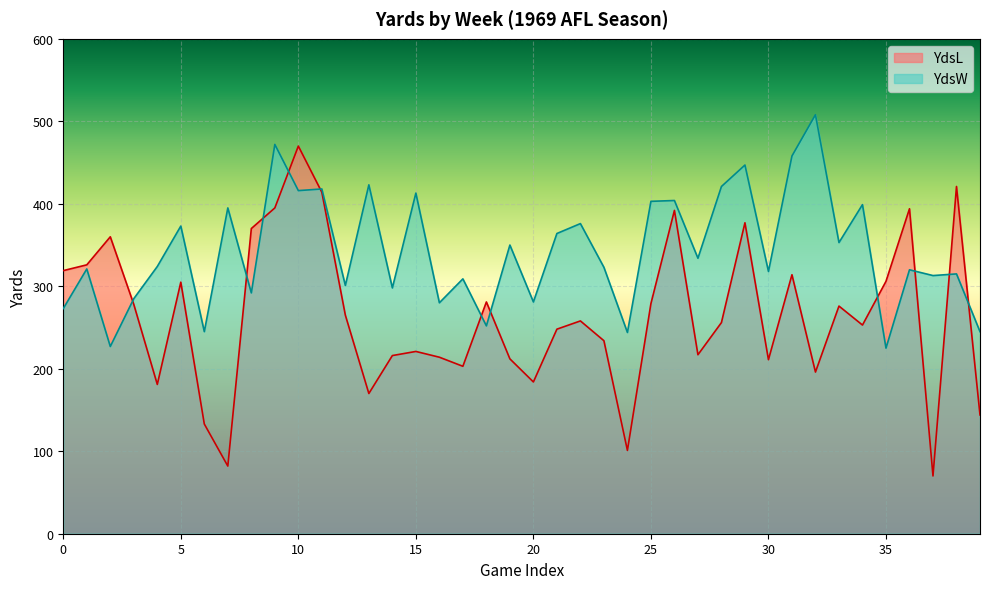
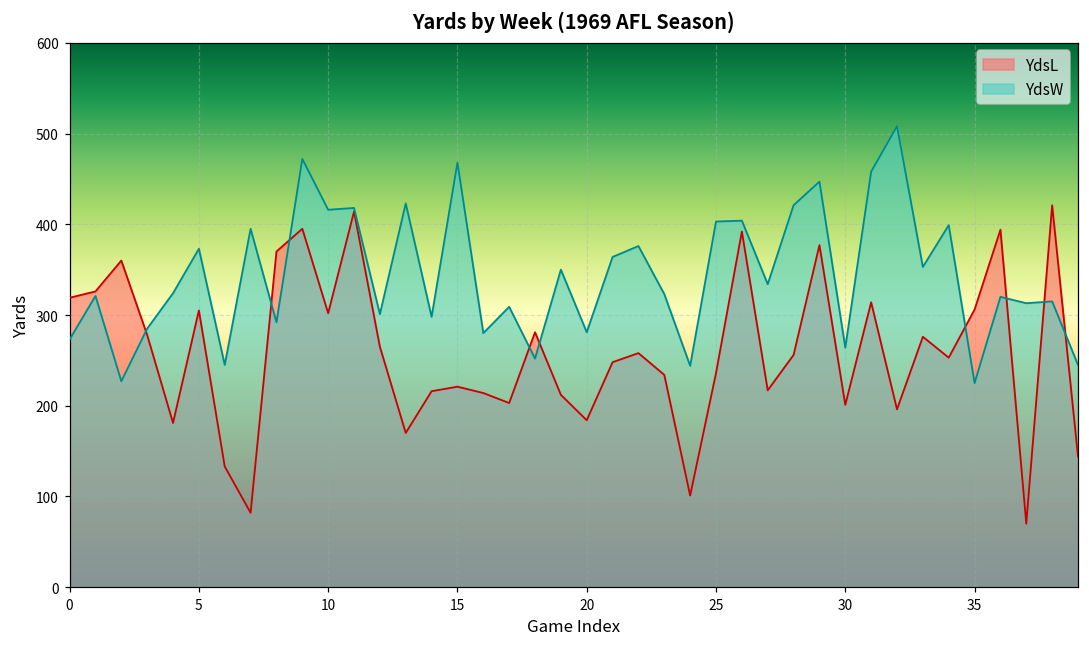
YdsL, 10: 470 -> 300
YdsW, 15: 410 -> 470
YdsL, 25: 280 -> 240
YdsL, 30: 210 -> 200
YdsW, 30: 320 -> 260
